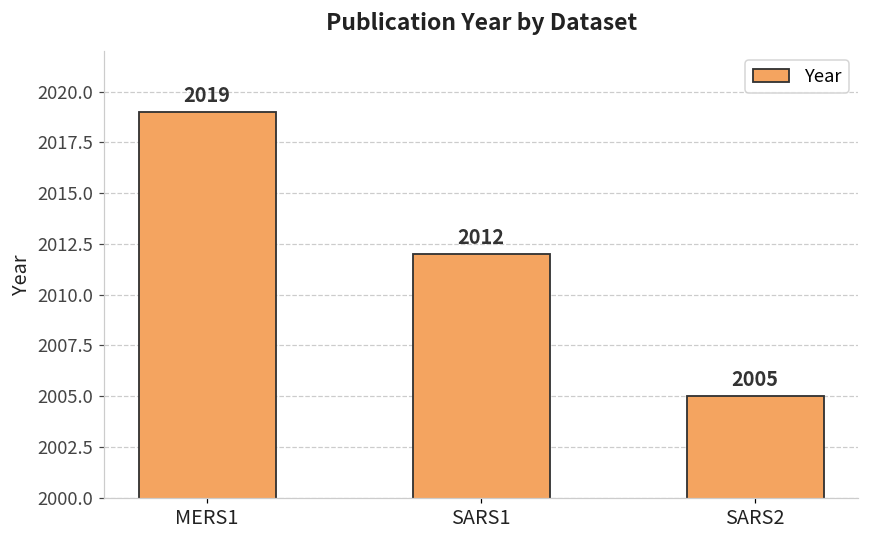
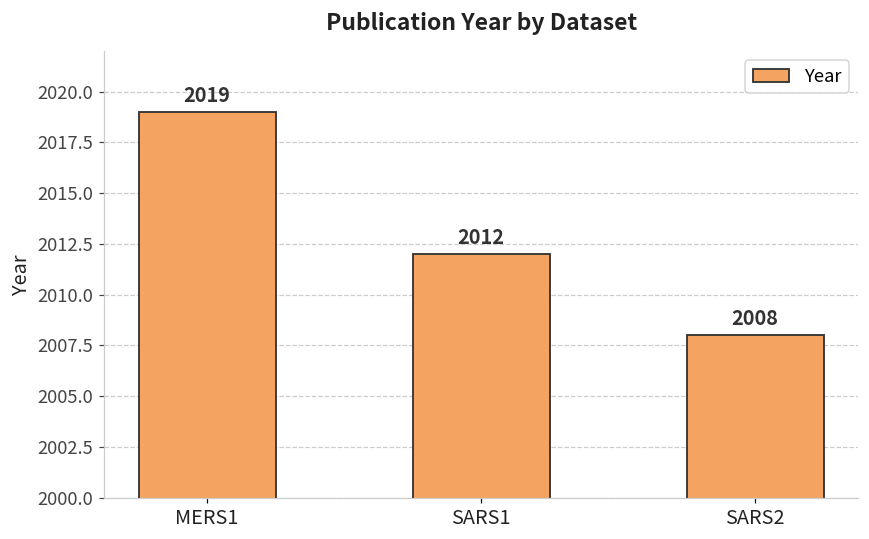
SARS2: 2005 -> 2008
